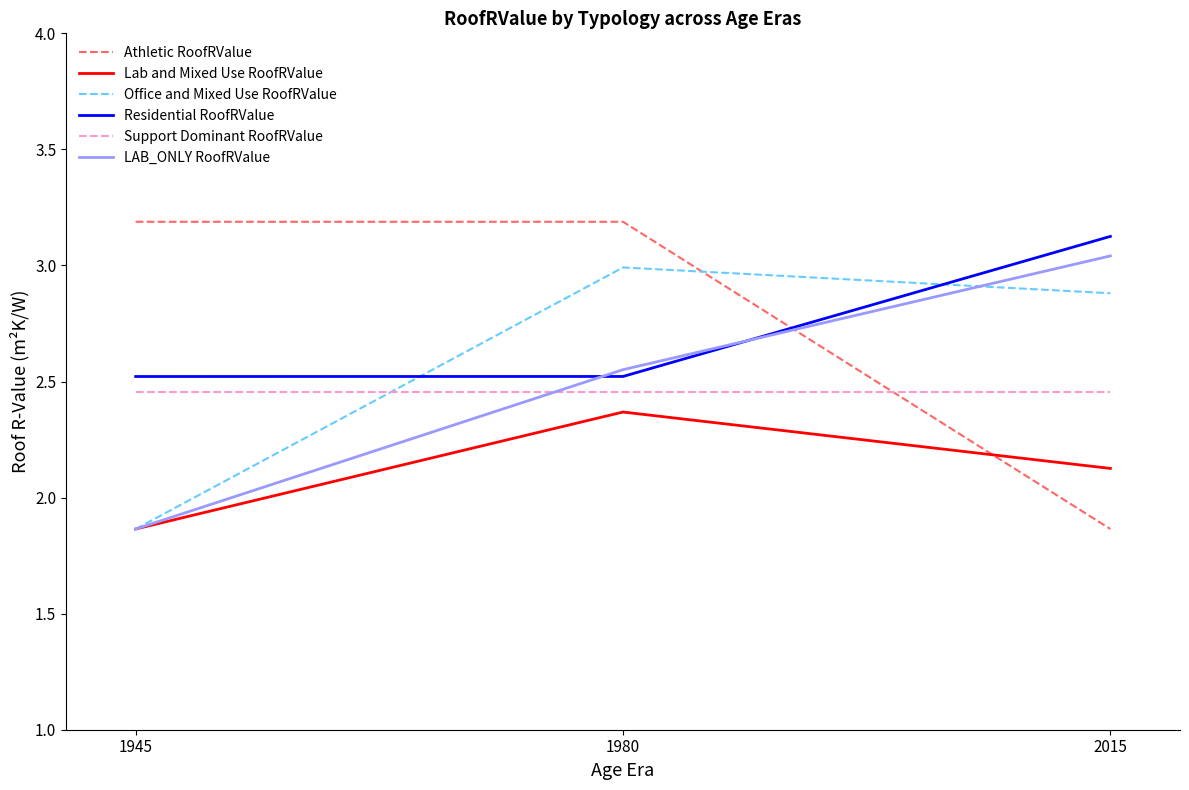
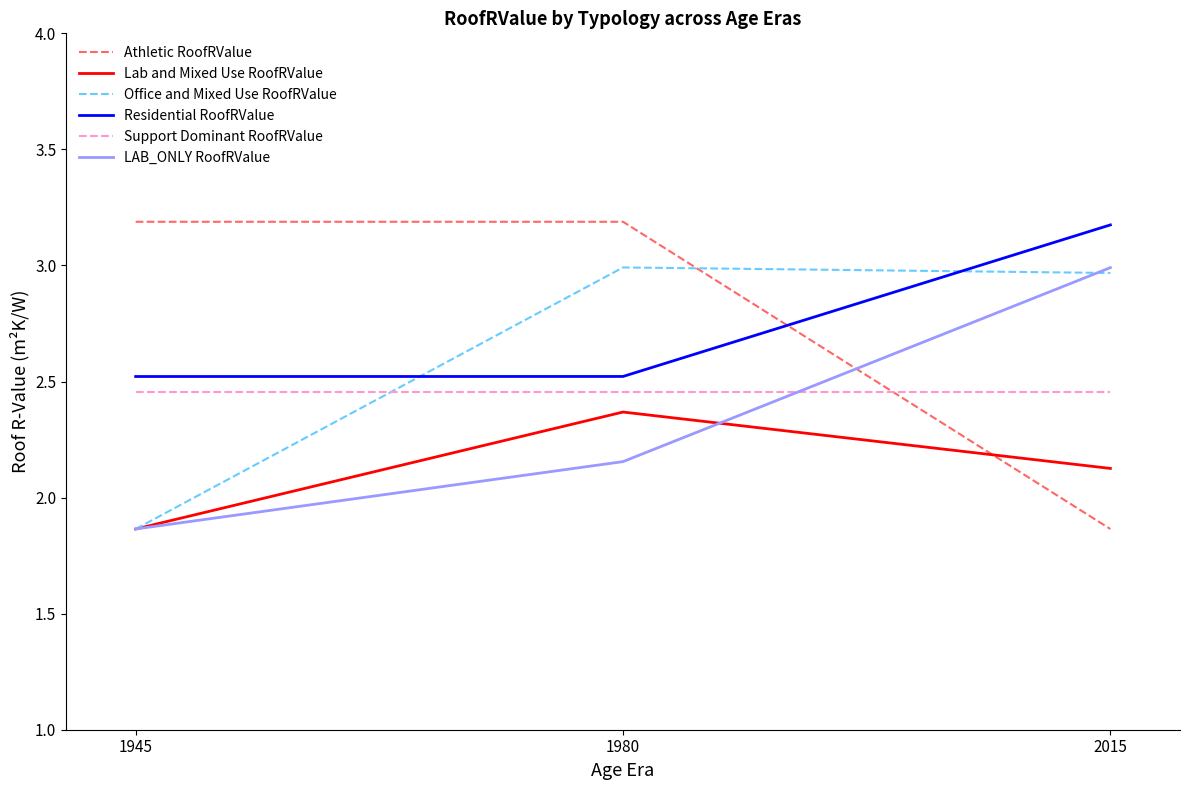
LAB_ONLY RoofRValue, 1980: 2.55 -> 2.15
Office and Mixed Use RoofRValue, 2015: 2.88 -> 2.97
Residential RoofRValue, 2015: 3.13 -> 3.17
LAB_ONLY RoofRValue, 2015: 3.04 -> 2.99
